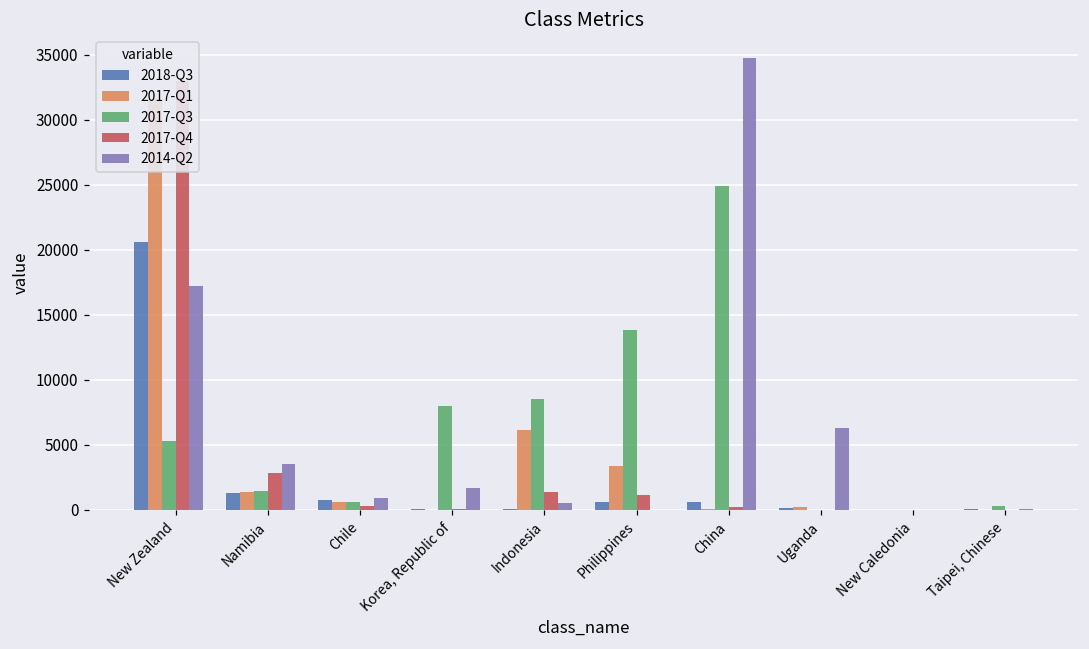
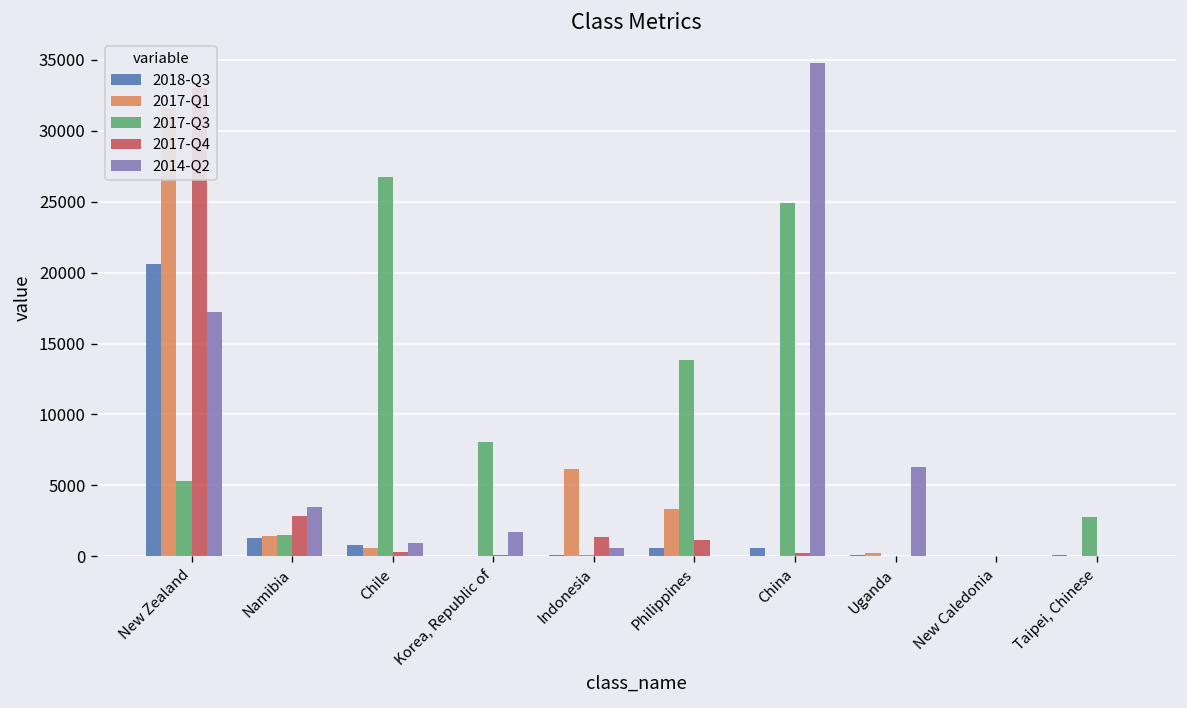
2017-Q3, Chile: 600 -> 26700
2017-Q3, Indonesia: 8600 -> 100
2017-Q3, Taipei, Chinese: 300 -> 2800
